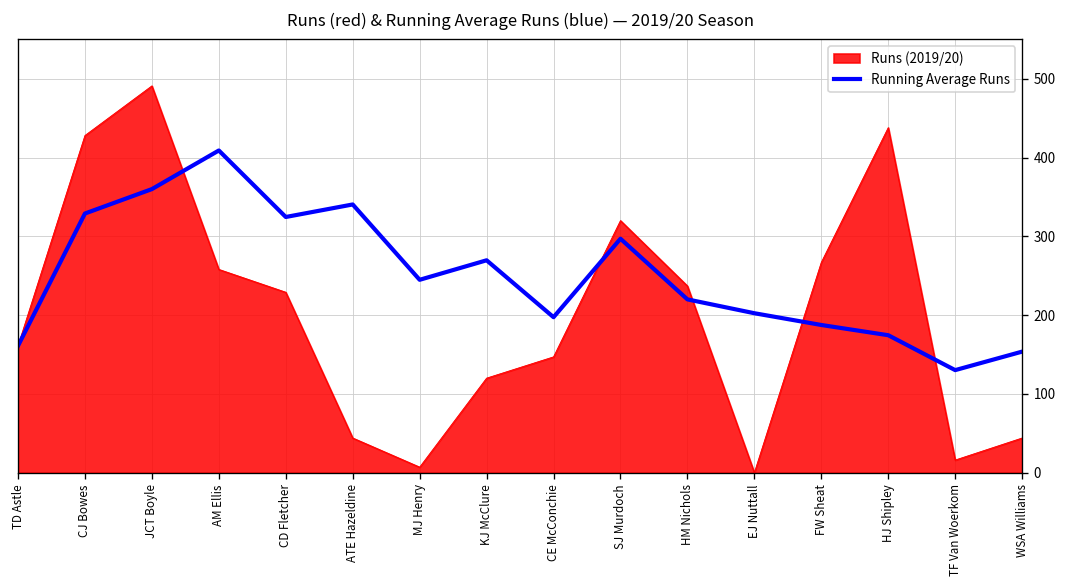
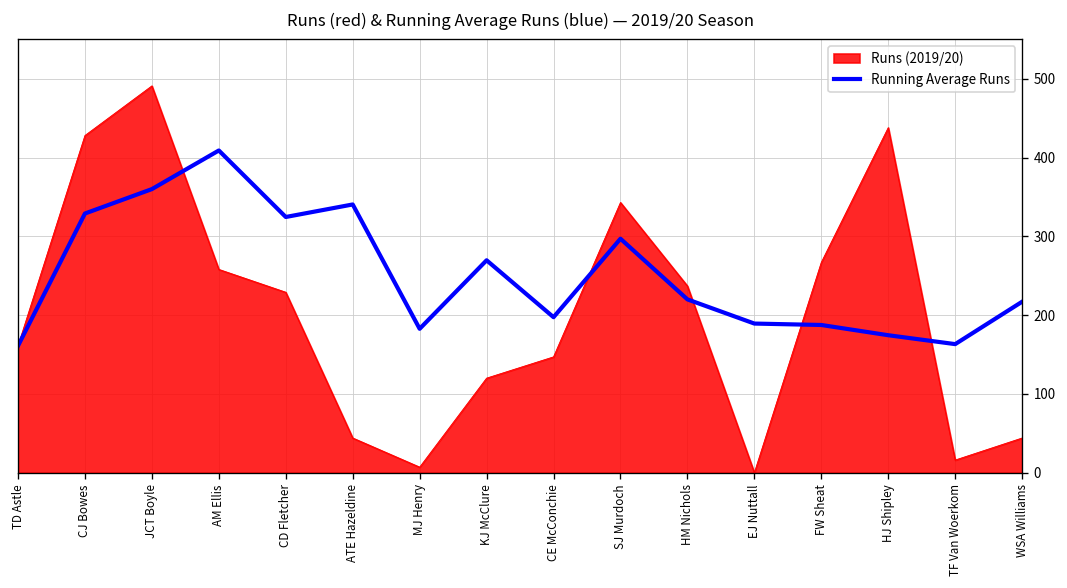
Running Average Runs, MJ Henry: 240 -> 180
Runs (2019/20), SJ Murdoch: 320 -> 340
Running Average Runs, EJ Nuttall: 200 -> 190
Running Average Runs, TF Van Woerkom: 130 -> 160
Running Average Runs, WSA Williams: 150 -> 220
